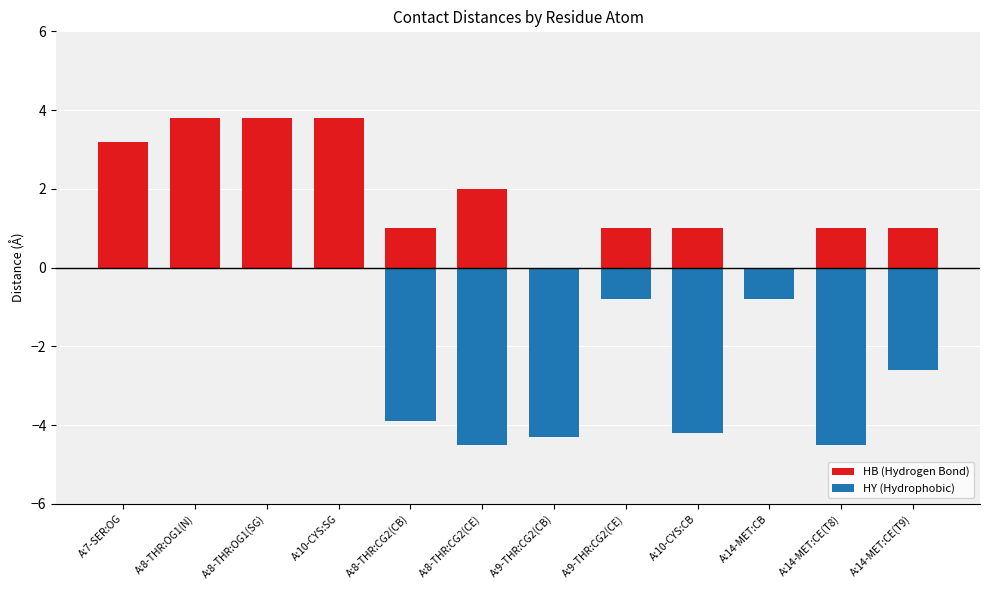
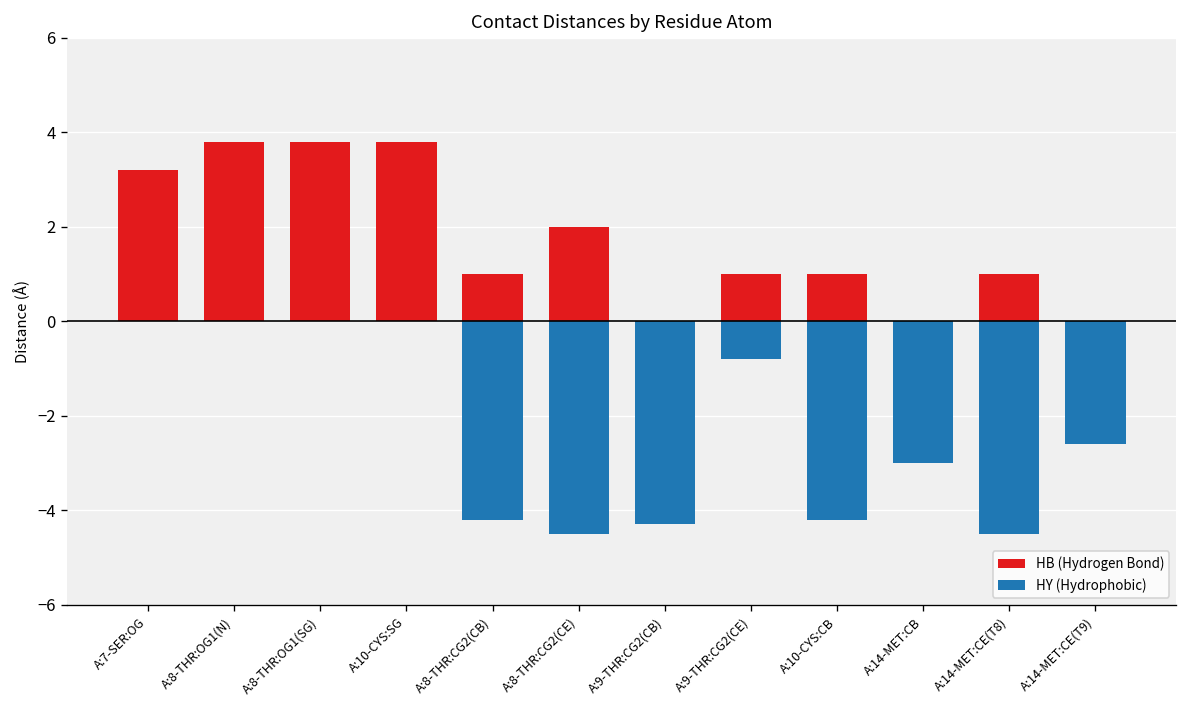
HY (Hydrophobic), A:8-THR:CG2(CB): -3.9 -> -4.2
HY (Hydrophobic), A:14-MET:CB: -0.8 -> -3.0
HB (Hydrogen Bond), A:14-MET:CE(T9): 1 -> 0
